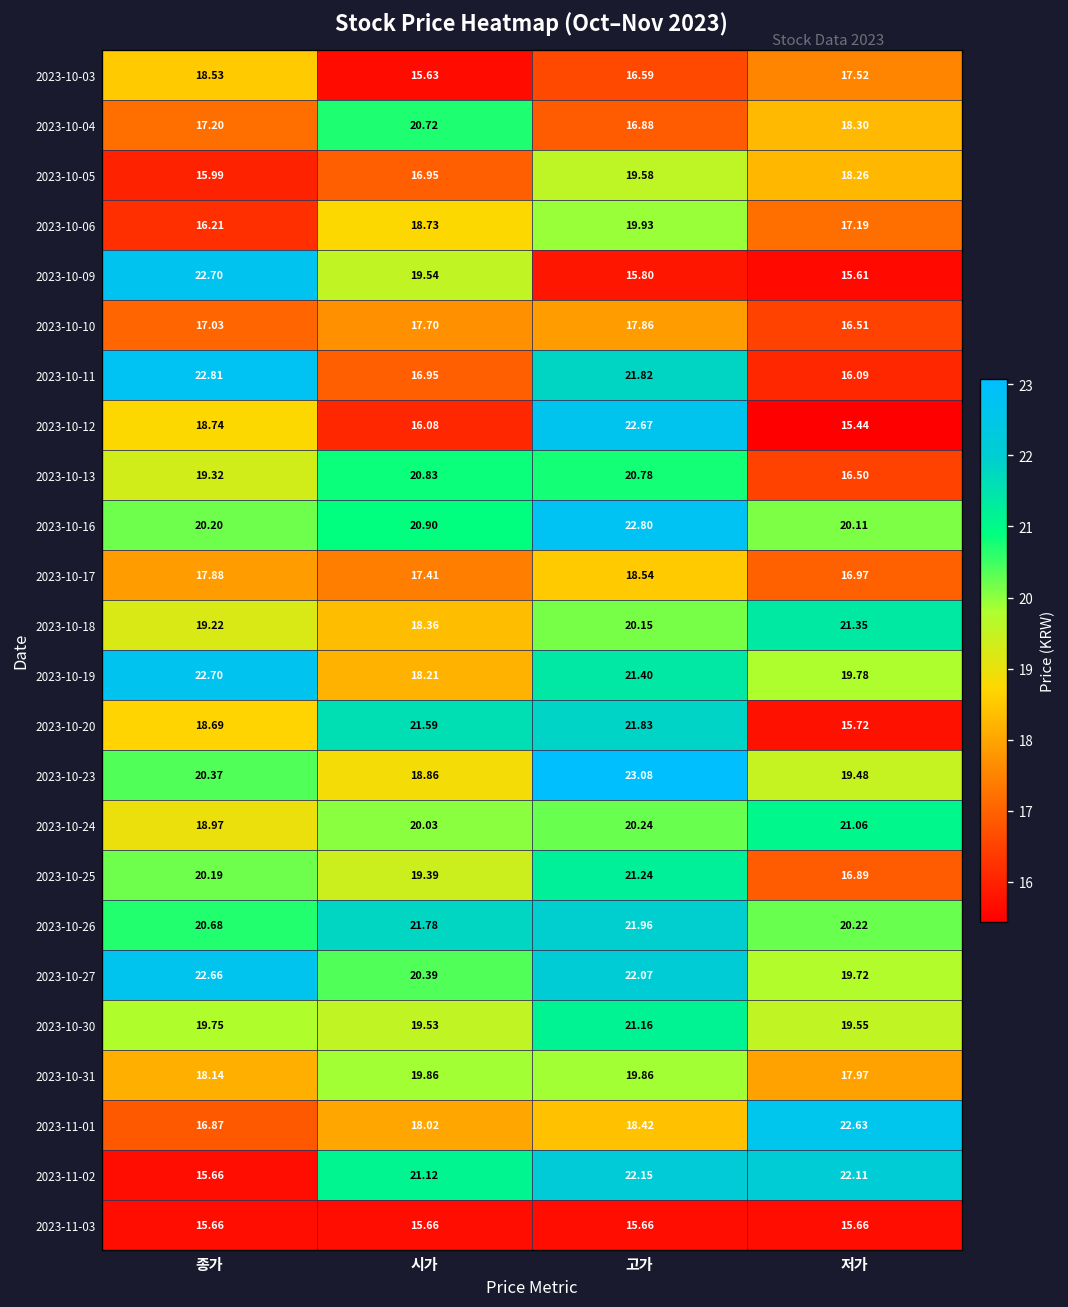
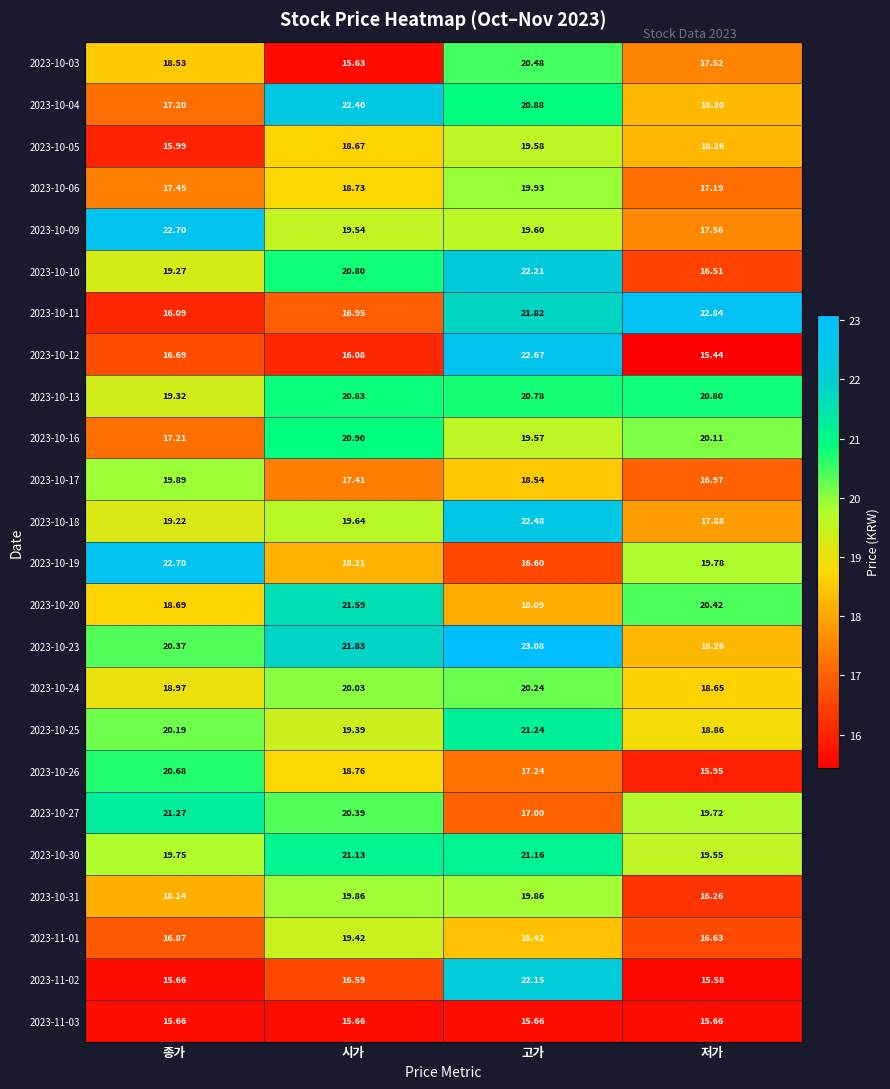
2023-10-03, 고가: 16.59 -> 20.48
2023-10-04, 시가: 20.72 -> 22.40
2023-10-04, 고가: 16.88 -> 20.88
2023-10-05, 시가: 16.95 -> 18.67
2023-10-06, 종가: 16.21 -> 17.45
2023-10-09, 고가: 15.80 -> 19.60
2023-10-09, 저가: 15.61 -> 17.56
2023-10-10, 종가: 17.03 -> 19.27
2023-10-10, 시가: 17.70 -> 20.80
2023-10-10, 고가: 17.86 -> 22.21
2023-10-11, 종가: 22.81 -> 16.09
2023-10-11, 저가: 16.09 -> 22.84
2023-10-12, 종가: 18.74 -> 16.69
2023-10-13, 저가: 16.50 -> 20.80
2023-10-16, 종가: 20.20 -> 17.21
2023-10-16, 고가: 22.80 -> 19.57
2023-10-17, 종가: 17.88 -> 19.89
2023-10-18, 시가: 18.36 -> 19.64
2023-10-18, 고가: 20.15 -> 22.48
2023-10-18, 저가: 21.35 -> 17.88
2023-10-19, 고가: 21.40 -> 16.60
2023-10-20, 고가: 21.83 -> 18.09
2023-10-20, 저가: 15.72 -> 20.42
2023-10-23, 시가: 18.86 -> 21.83
2023-10-23, 저가: 19.48 -> 18.26
2023-10-24, 저가: 21.06 -> 18.65
2023-10-25, 저가: 16.89 -> 18.86
2023-10-26, 시가: 21.78 -> 18.76
2023-10-26, 고가: 21.96 -> 17.24
2023-10-26, 저가: 20.22 -> 15.95
2023-10-27, 종가: 22.66 -> 21.27
2023-10-27, 고가: 22.07 -> 17.00
2023-10-30, 시가: 19.53 -> 21.13
2023-10-31, 저가: 17.97 -> 16.26
2023-11-01, 시가: 18.02 -> 19.42
2023-11-01, 저가: 22.63 -> 16.63
2023-11-02, 시가: 21.12 -> 16.59
2023-11-02, 저가: 22.11 -> 15.58
